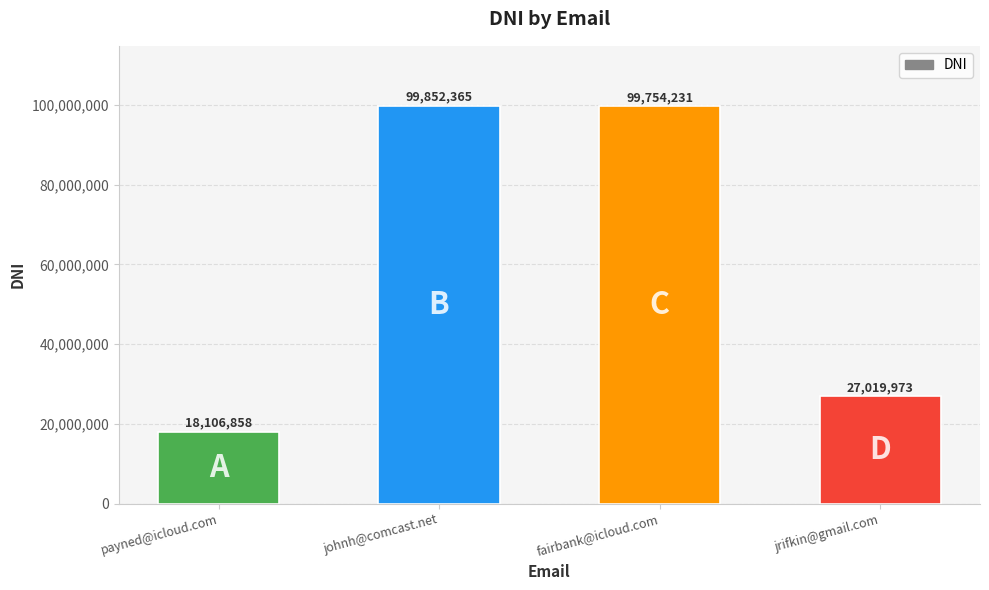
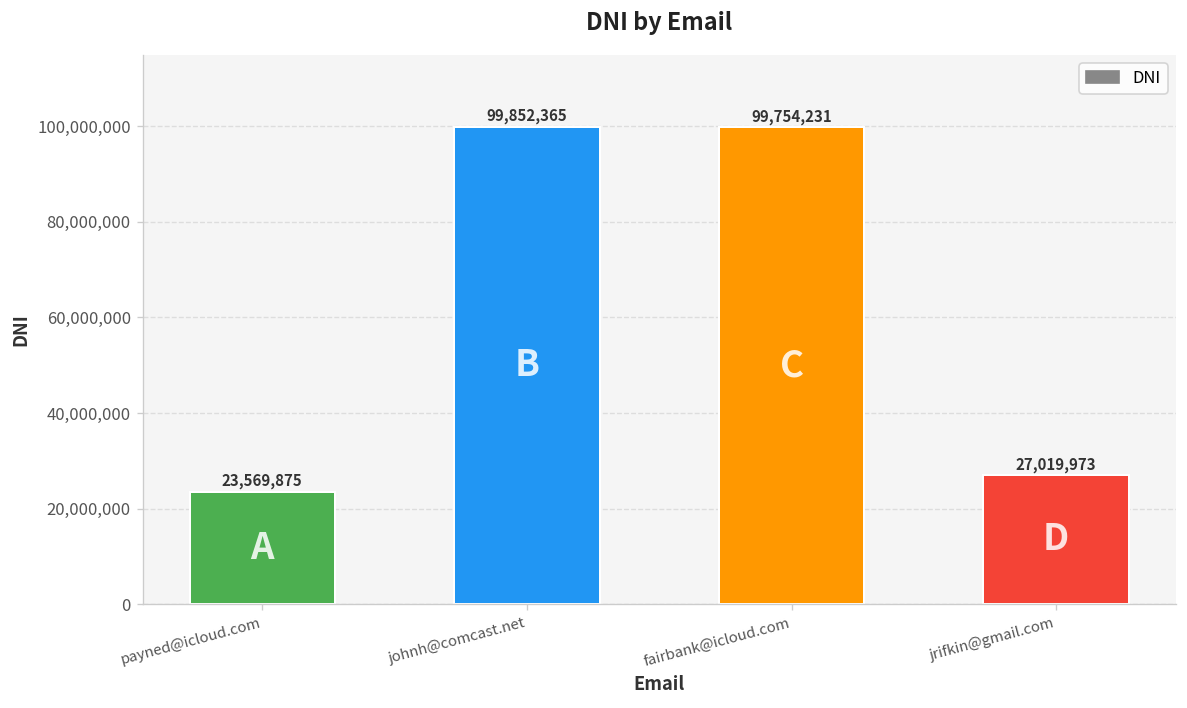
payned@icloud.com: 18,106,858 -> 23,569,875
